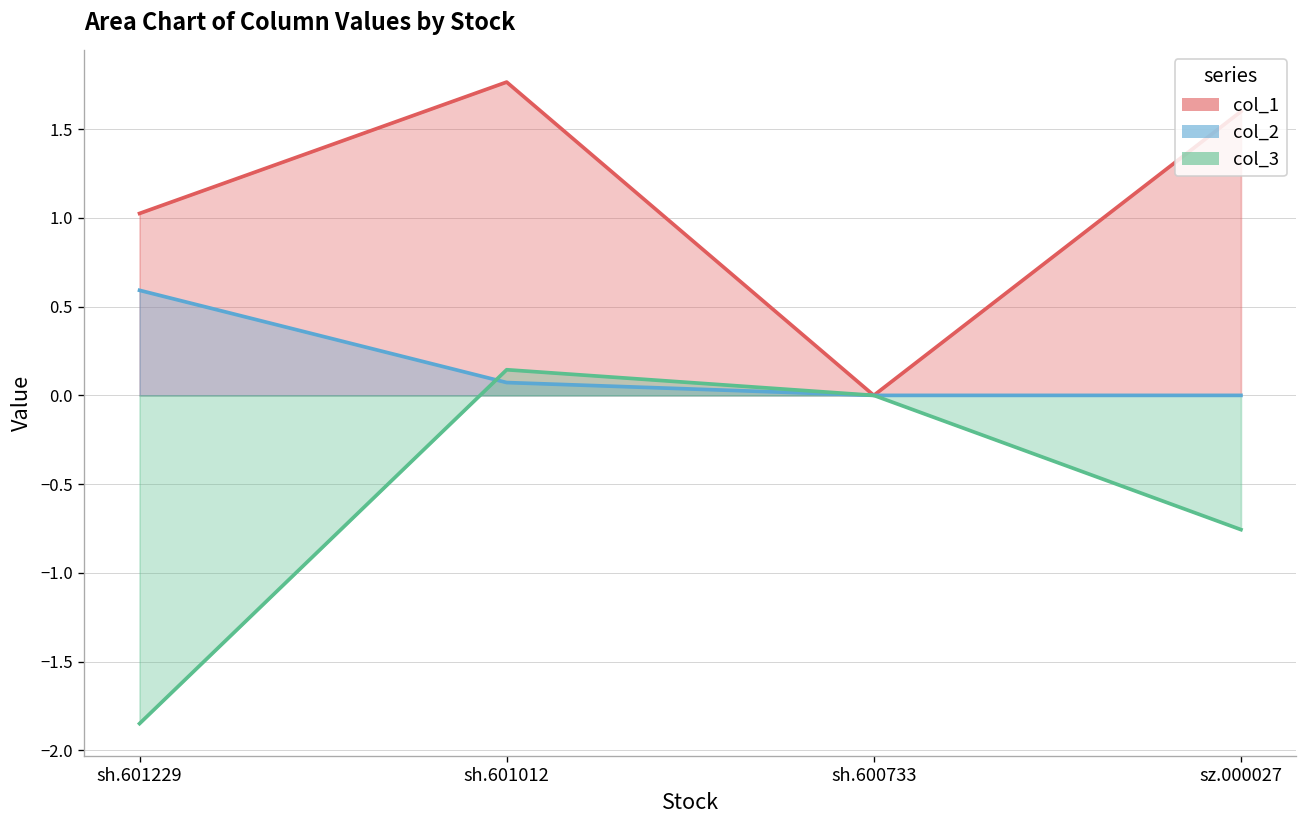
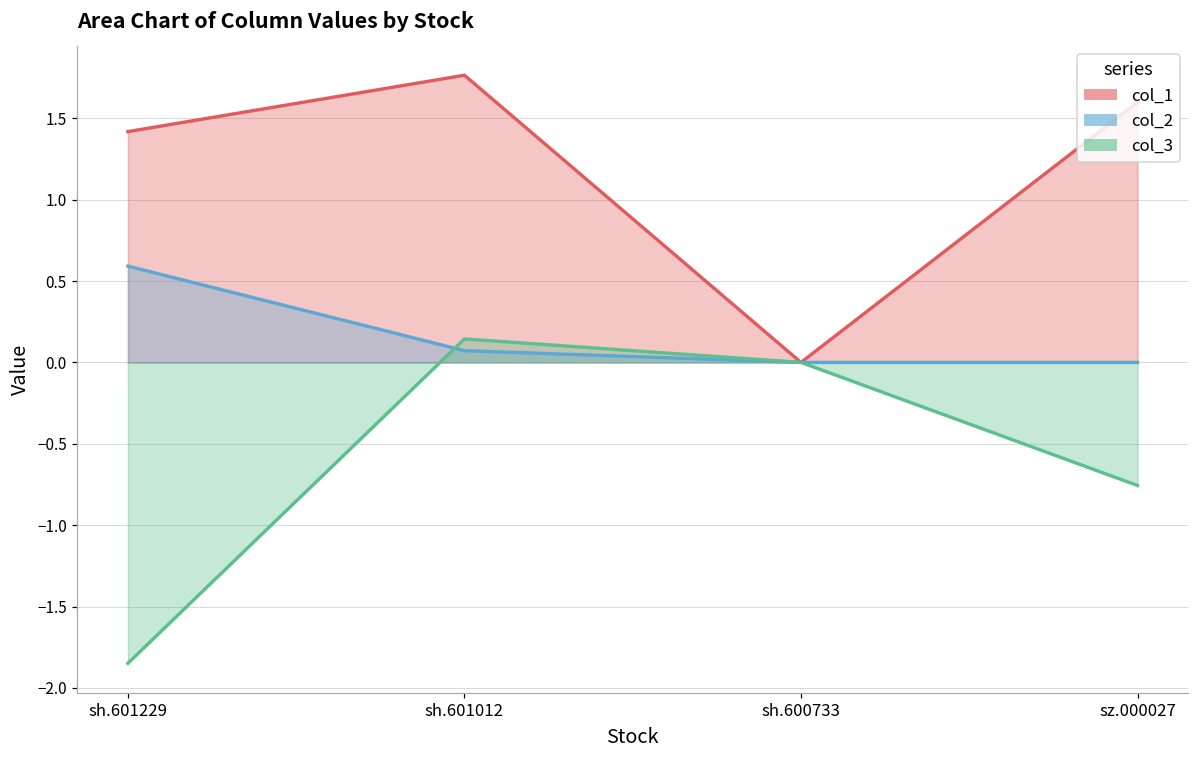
col_1, sh.601229: 1.02 -> 1.42
